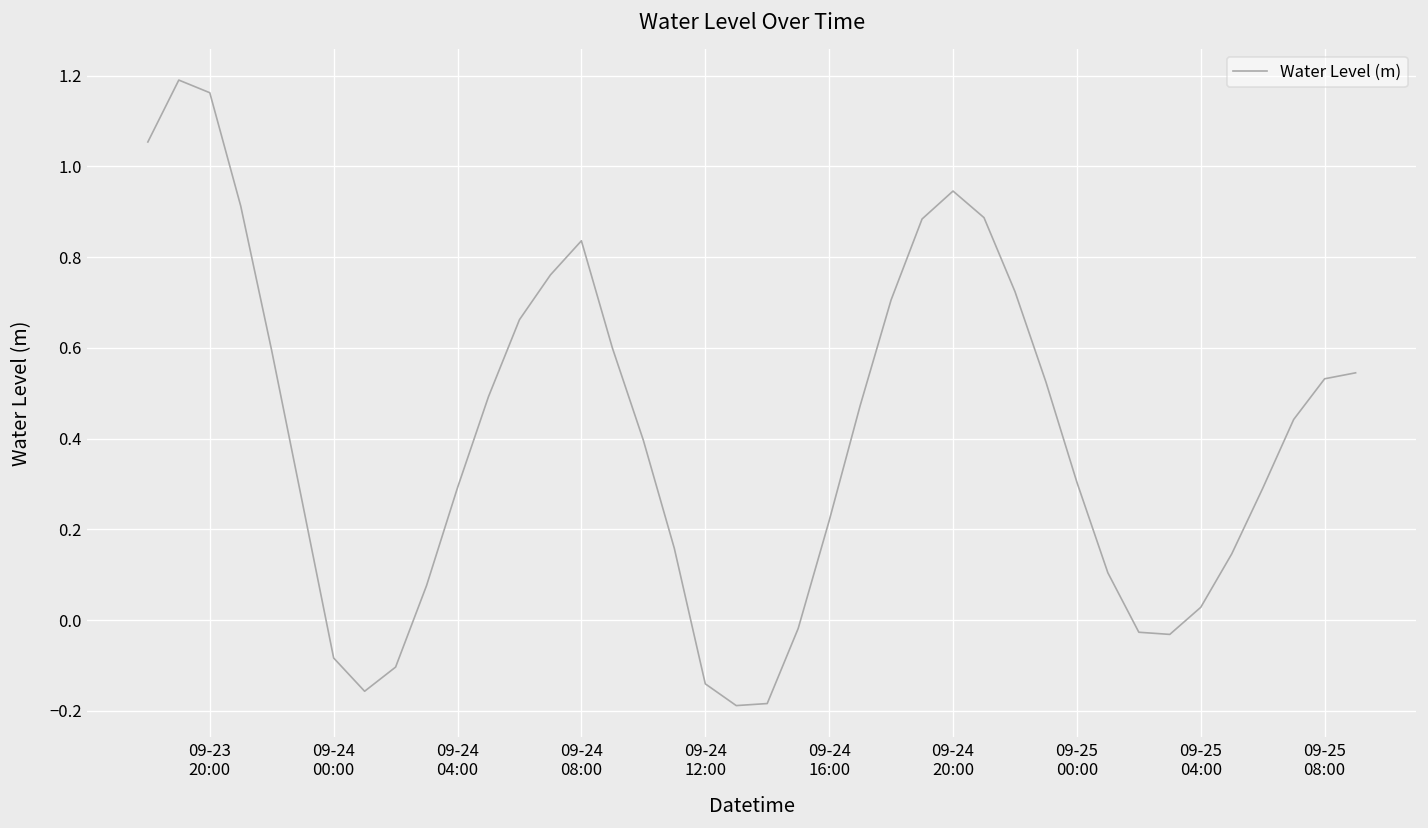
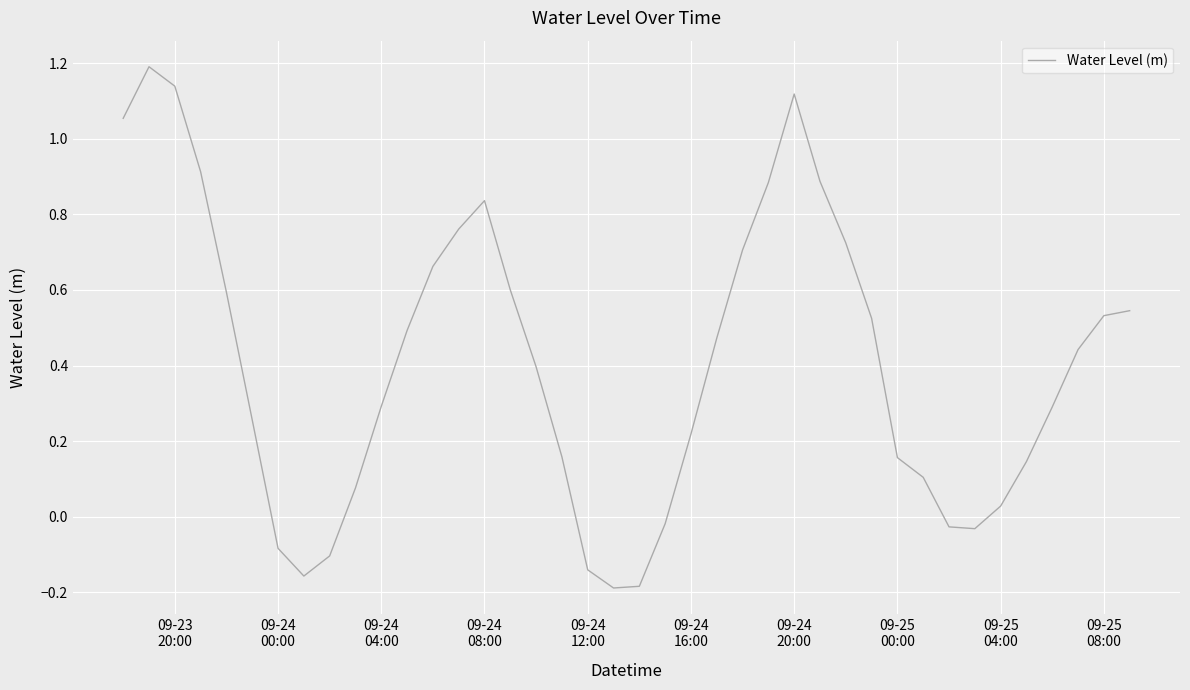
09-23 20:00: 1.16 -> 1.14
09-24 20:00: 0.95 -> 1.12
09-25 00:00: 0.30 -> 0.16
